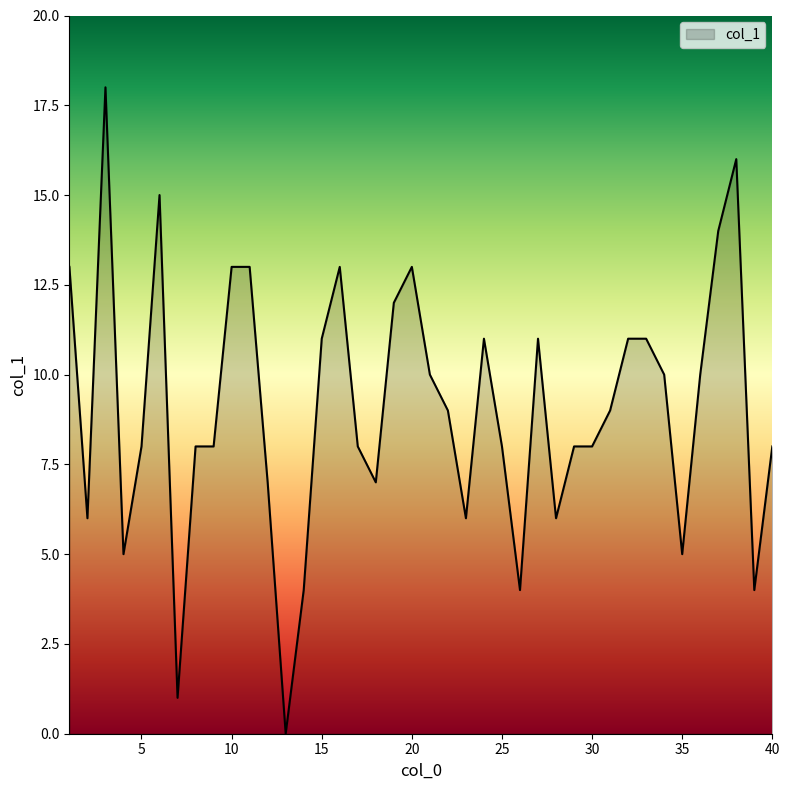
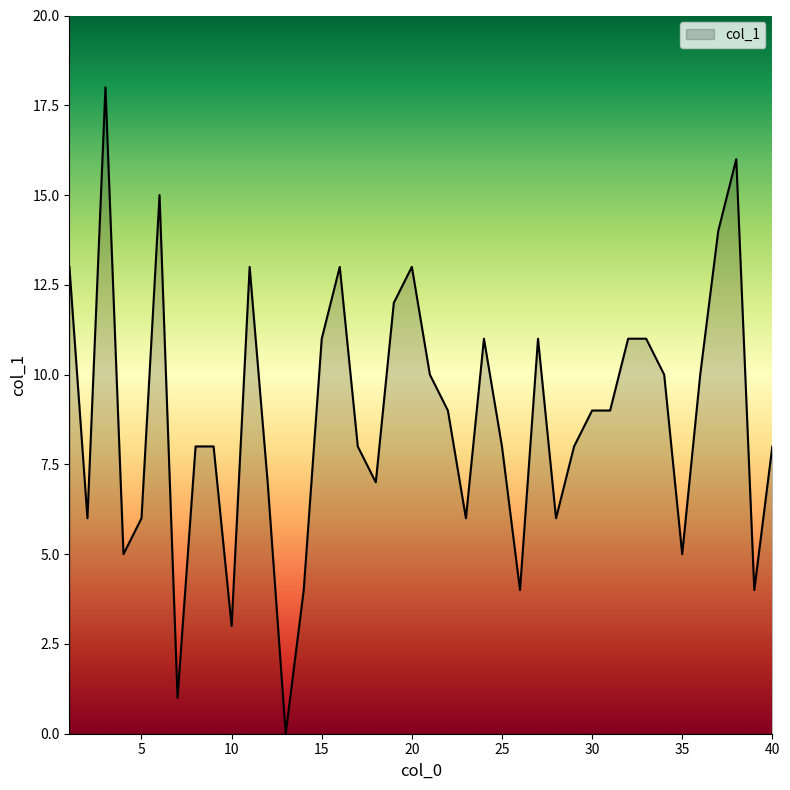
5: 8 -> 6
10: 13 -> 3
30: 8 -> 9
